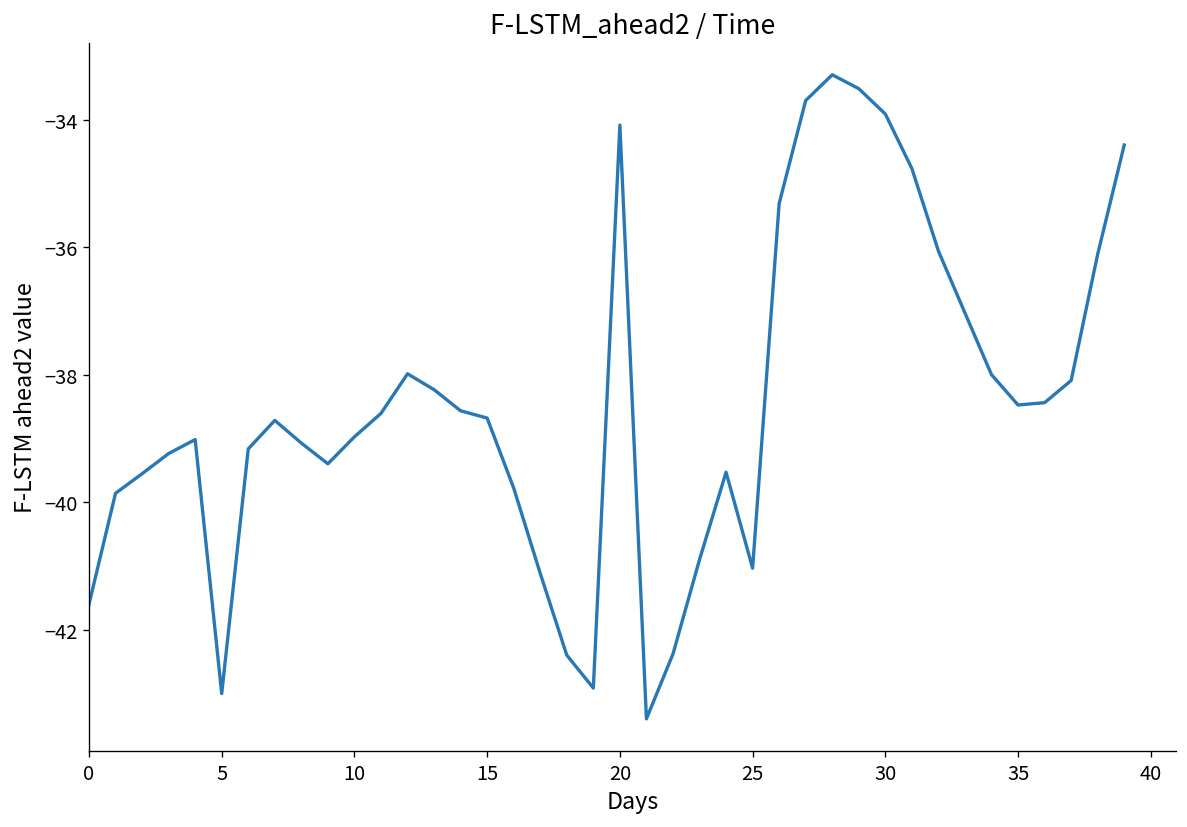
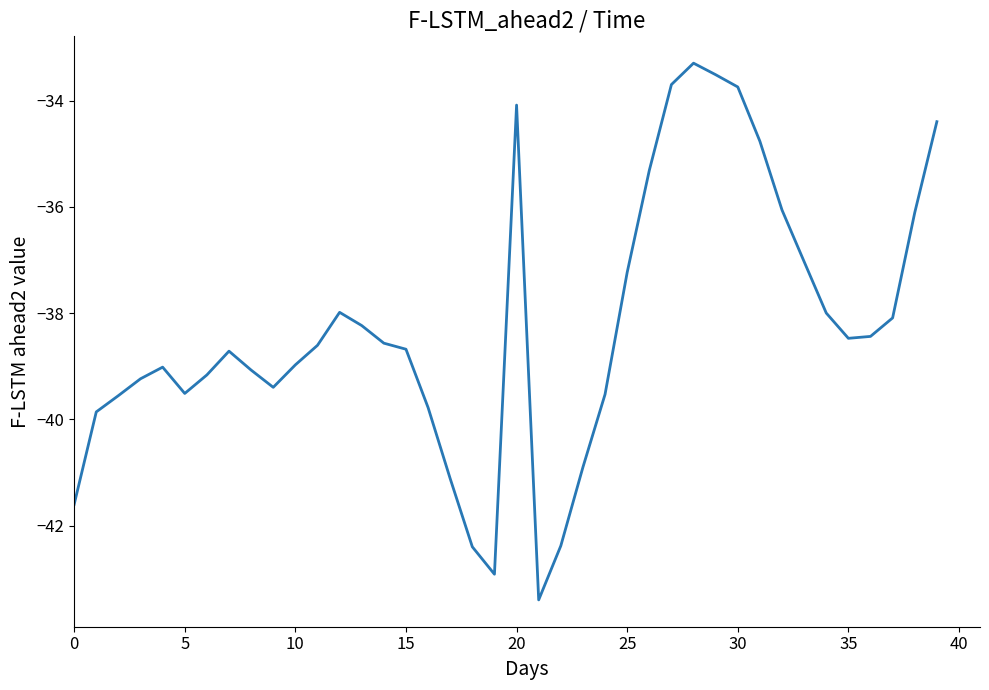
5: -43.0 -> -39.5
25: -41.0 -> -37.2
30: -33.9 -> -33.7
